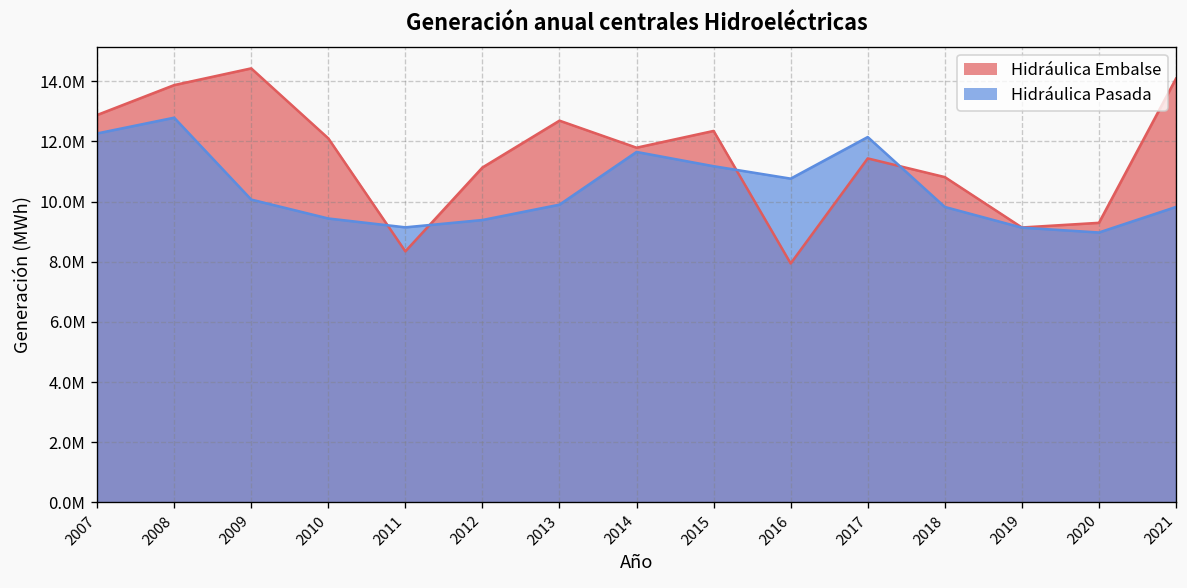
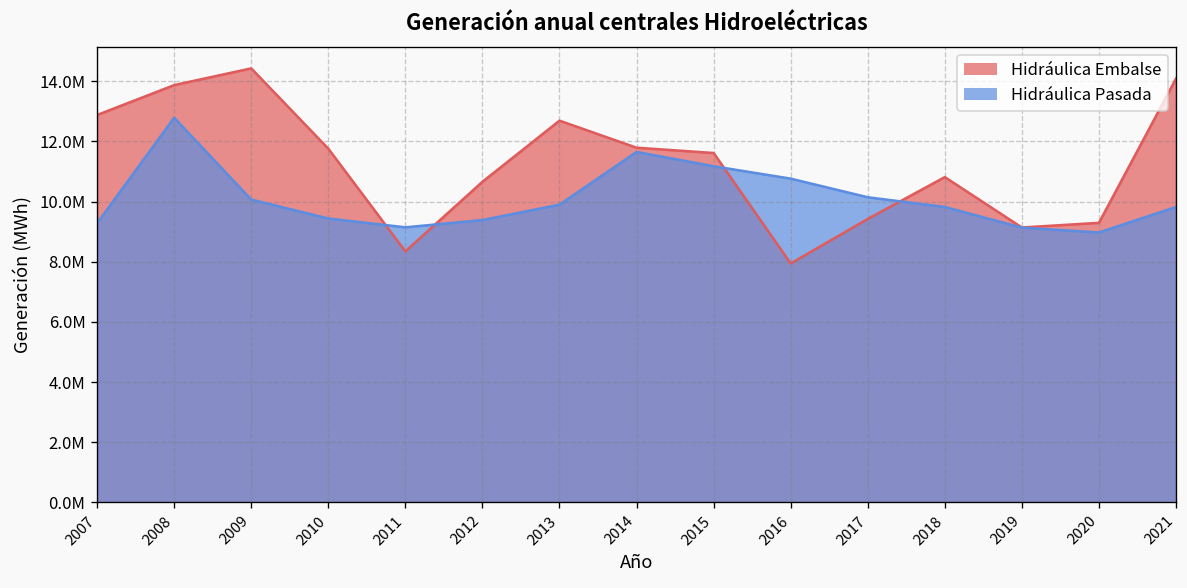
Hidráulica Pasada, 2007: 12300000 -> 9300000
Hidráulica Embalse, 2010: 12100000 -> 11800000
Hidráulica Embalse, 2012: 11100000 -> 10700000
Hidráulica Embalse, 2015: 12300000 -> 11600000
Hidráulica Embalse, 2017: 11400000 -> 9400000
Hidráulica Pasada, 2017: 12100000 -> 10100000
